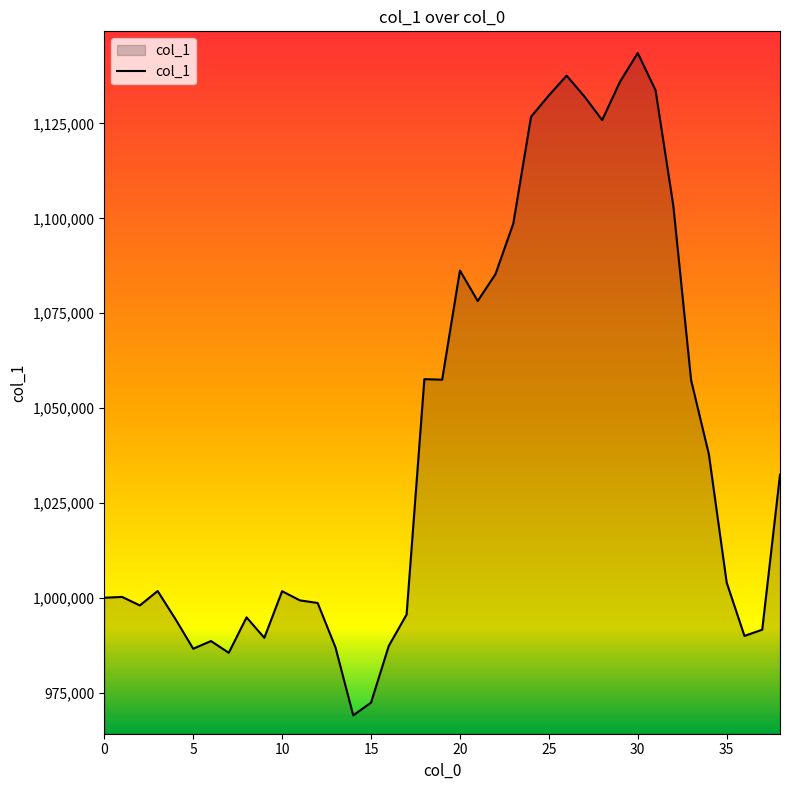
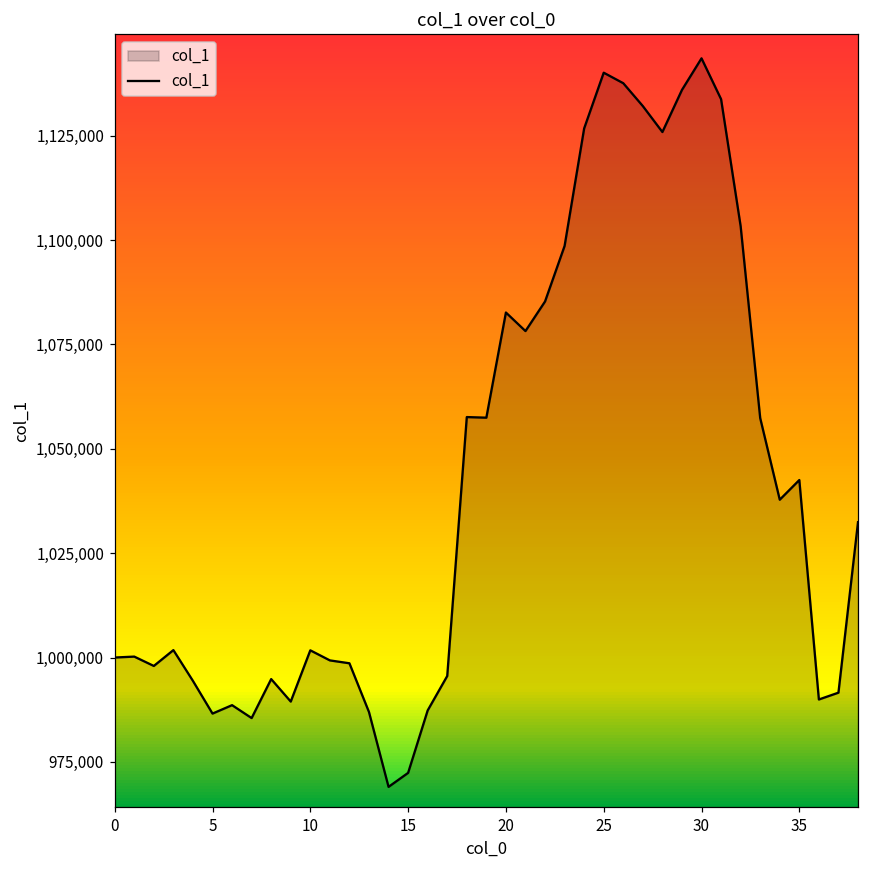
20: 1,086,000 -> 1,083,000
25: 1,132,000 -> 1,140,000
35: 1,004,000 -> 1,043,000
